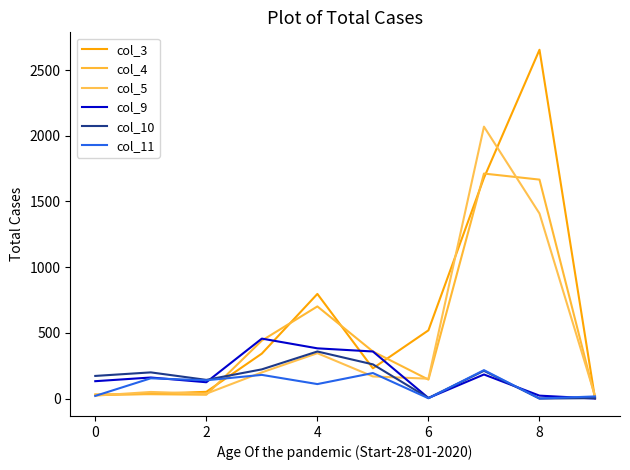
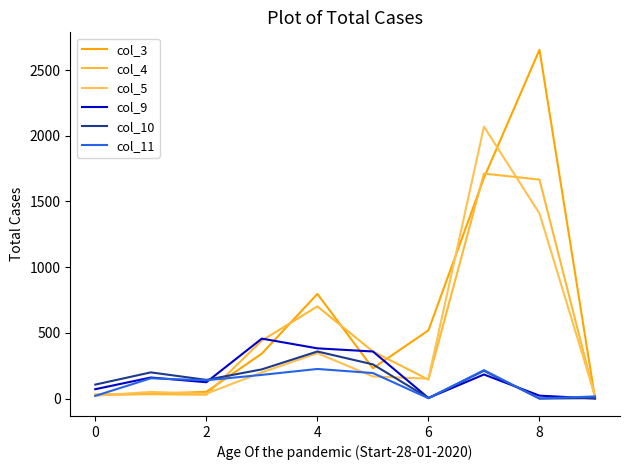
col_9, 0: 130 -> 70
col_10, 0: 170 -> 110
col_11, 4: 110 -> 230
